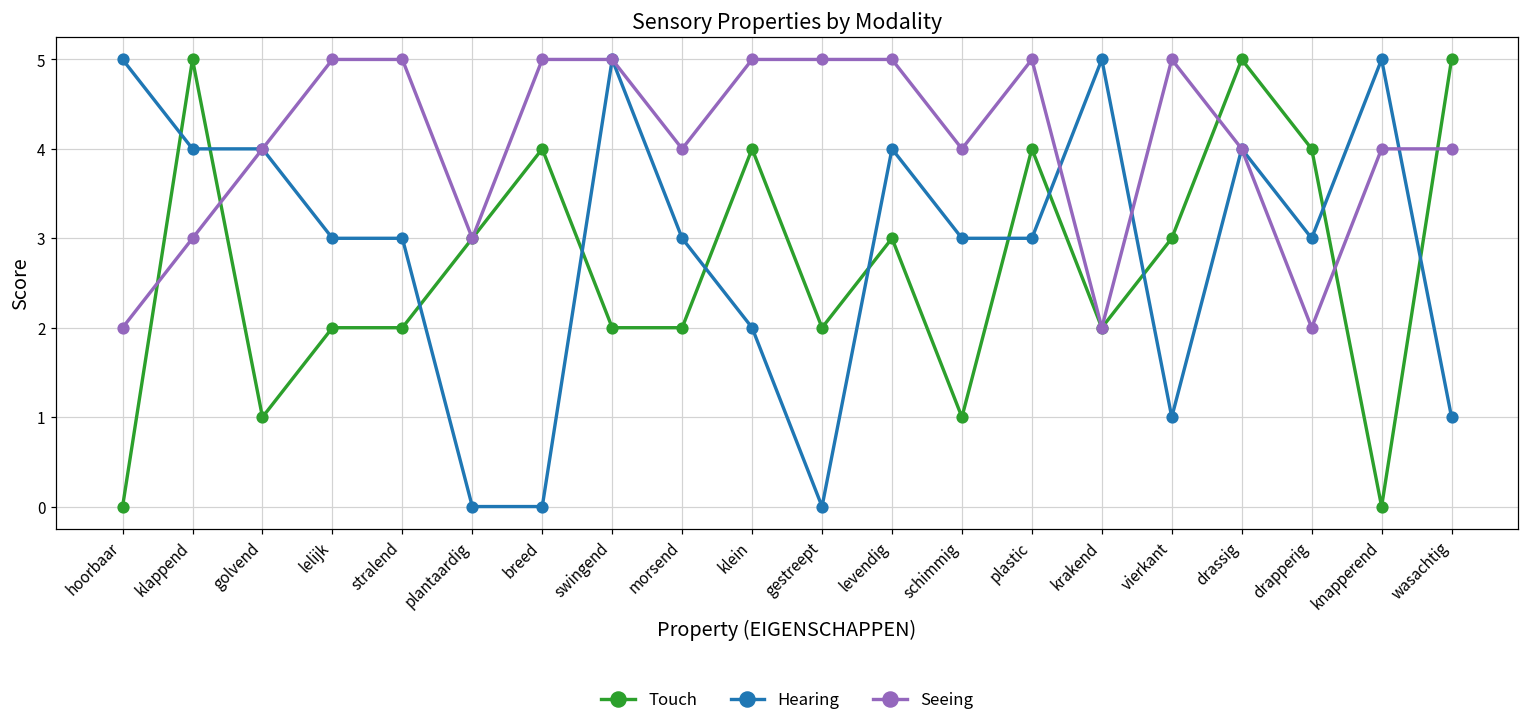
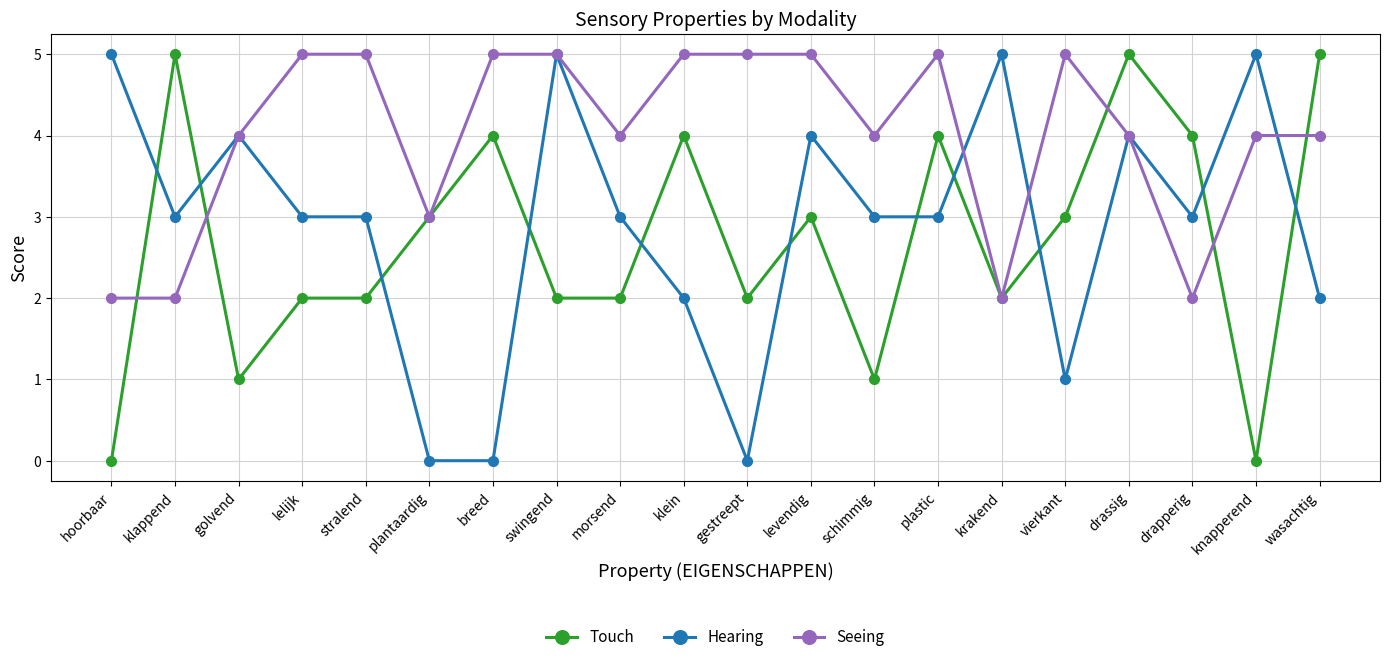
Hearing, klappend: 4 -> 3
Seeing, klappend: 3 -> 2
Hearing, wasachtig: 1 -> 2
